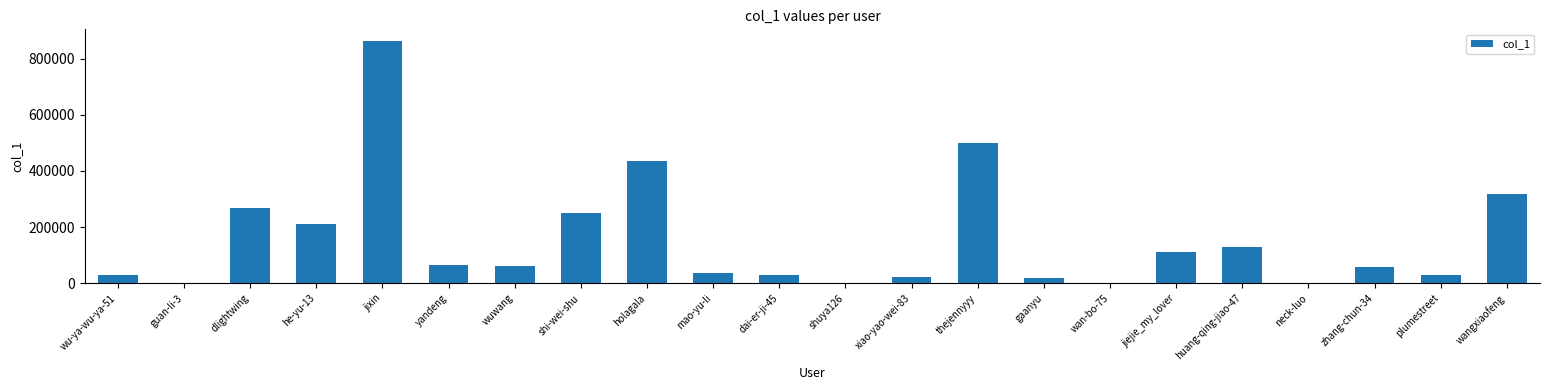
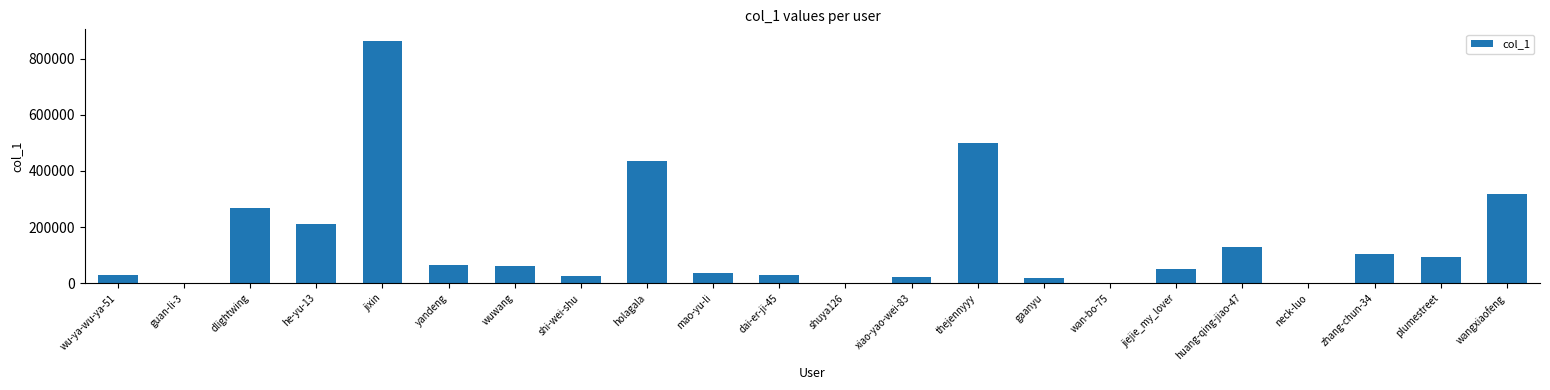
shi-wei-shu: 250000 -> 30000
jiejie_my_lover: 110000 -> 50000
zhang-chun-34: 60000 -> 100000
plumestreet: 30000 -> 90000
